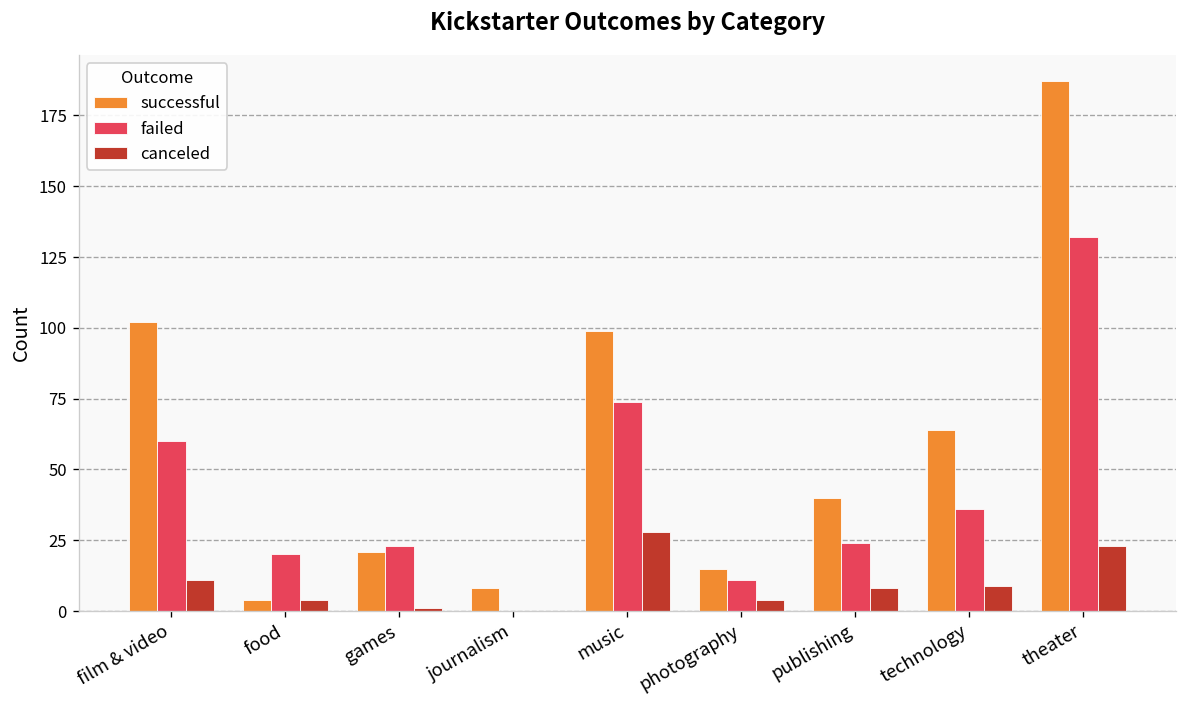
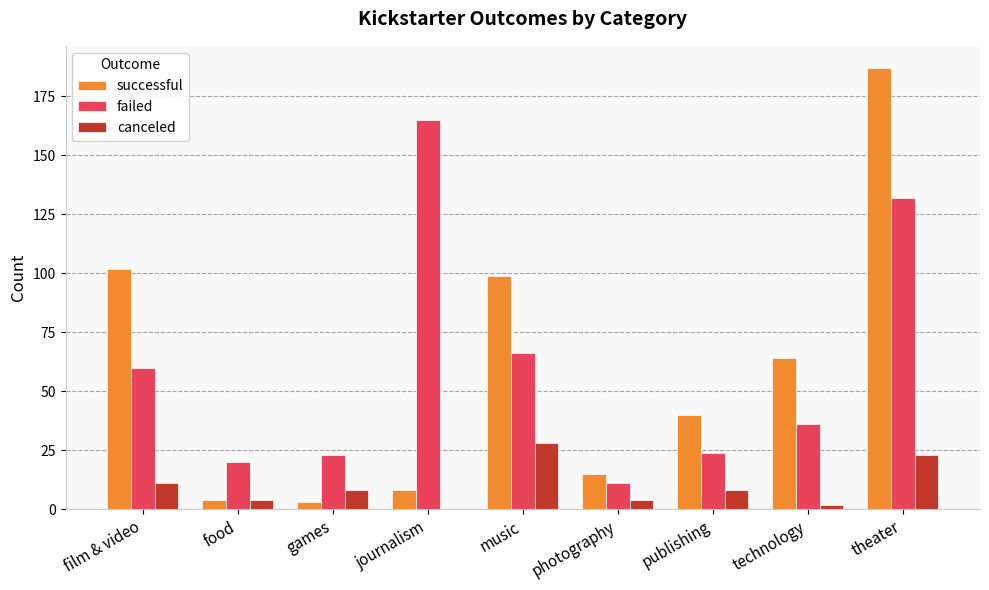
successful, games: 21 -> 3
canceled, games: 1 -> 8
failed, journalism: 0 -> 165
failed, music: 74 -> 66
canceled, technology: 9 -> 2
